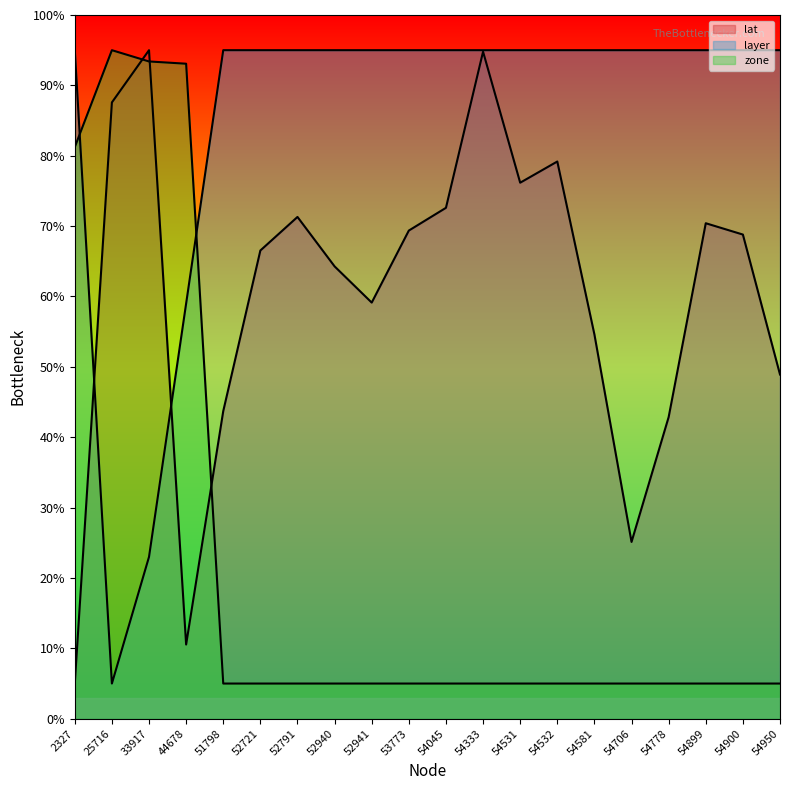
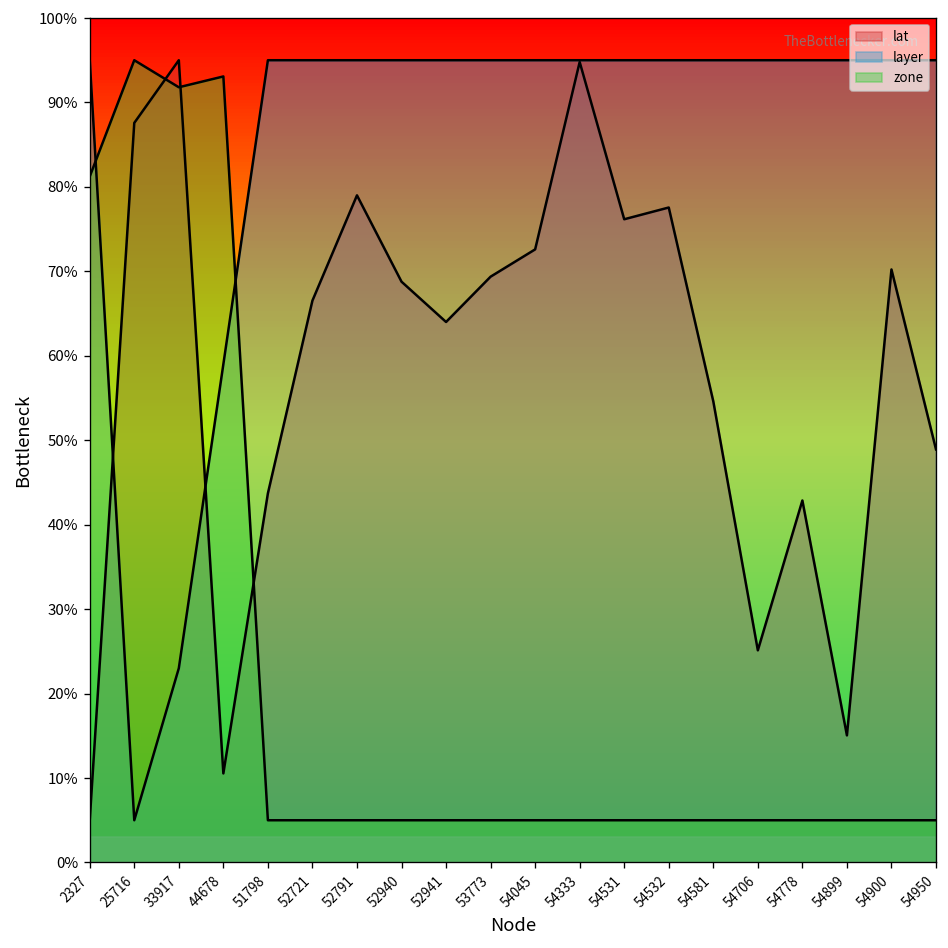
zone, 33917: 93% -> 92%
lat, 52791: 71% -> 79%
lat, 52940: 64% -> 69%
lat, 52941: 59% -> 64%
lat, 54532: 79% -> 78%
lat, 54899: 70% -> 15%
lat, 54900: 69% -> 70%
